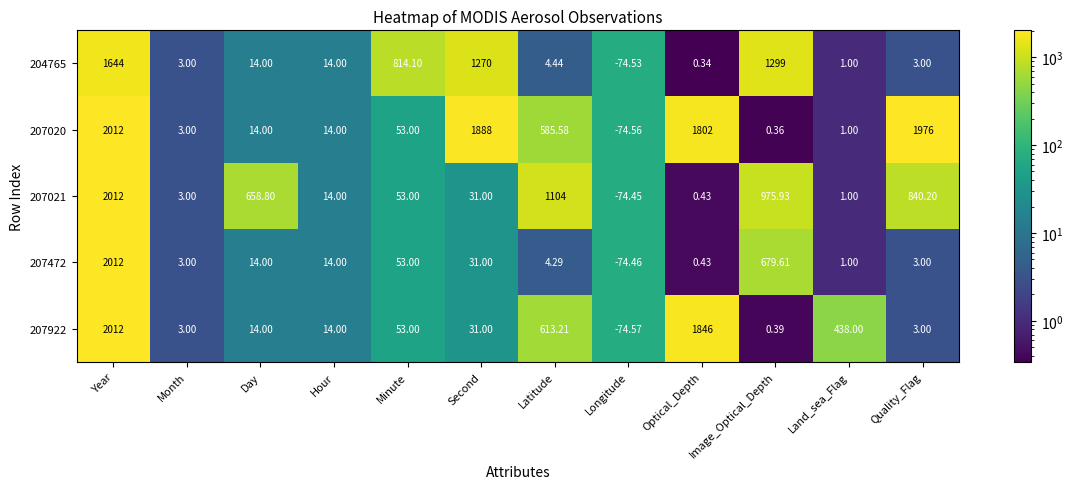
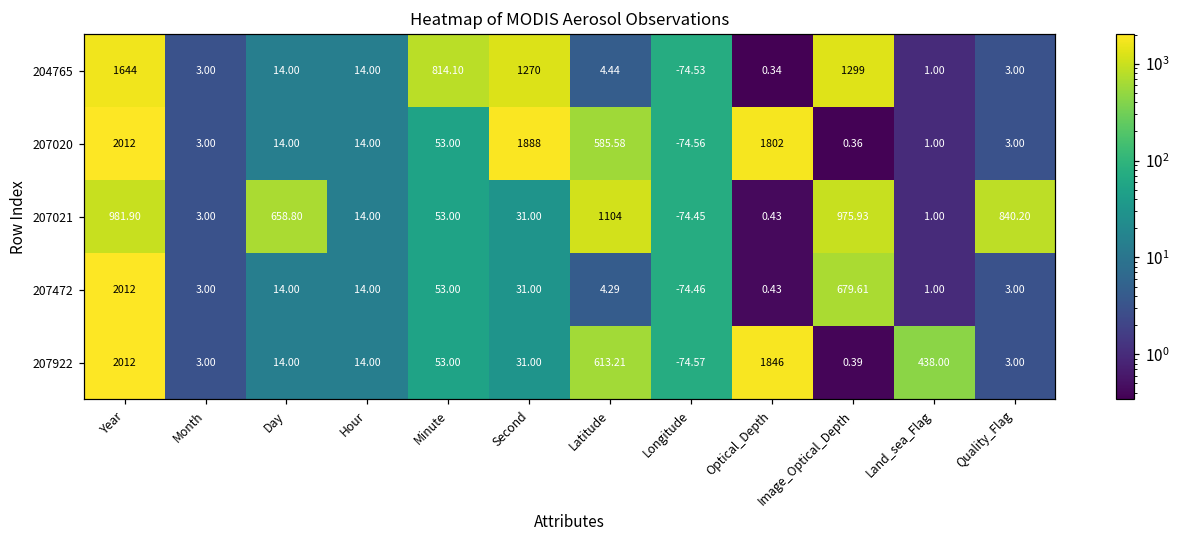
207020, Quality_Flag: 1976 -> 3.00
207021, Year: 2012 -> 981.90
